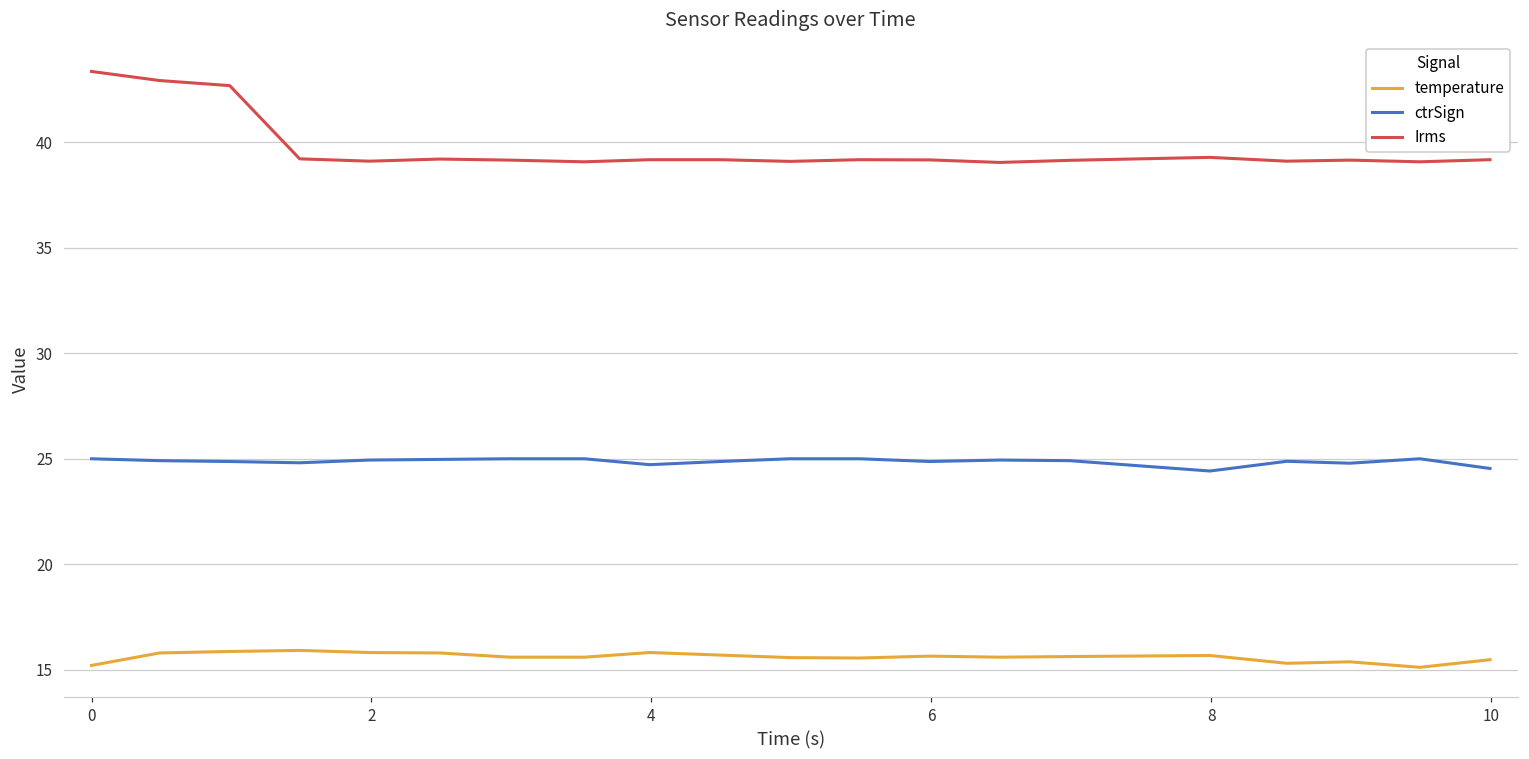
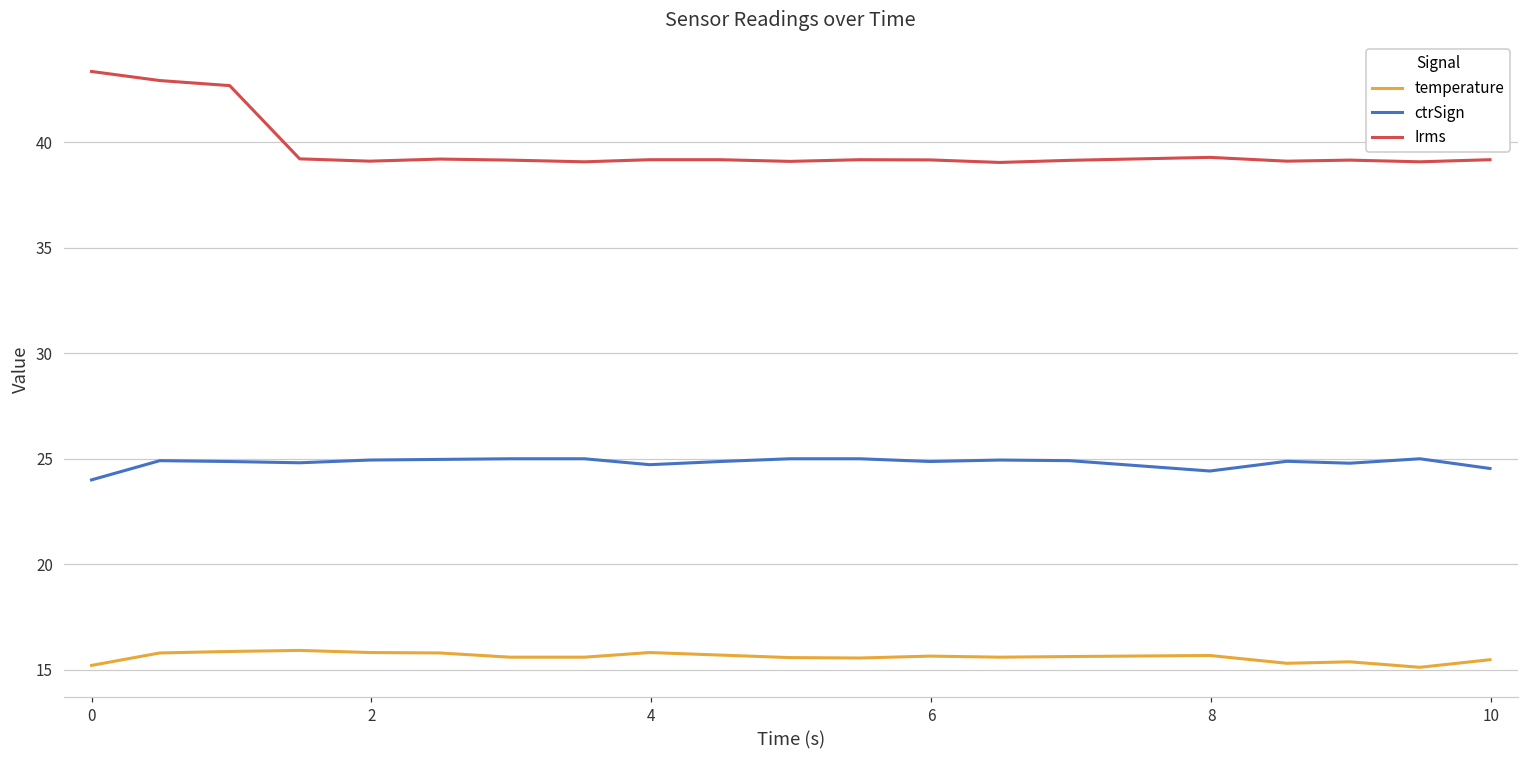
ctrSign, 0: 25 -> 24
